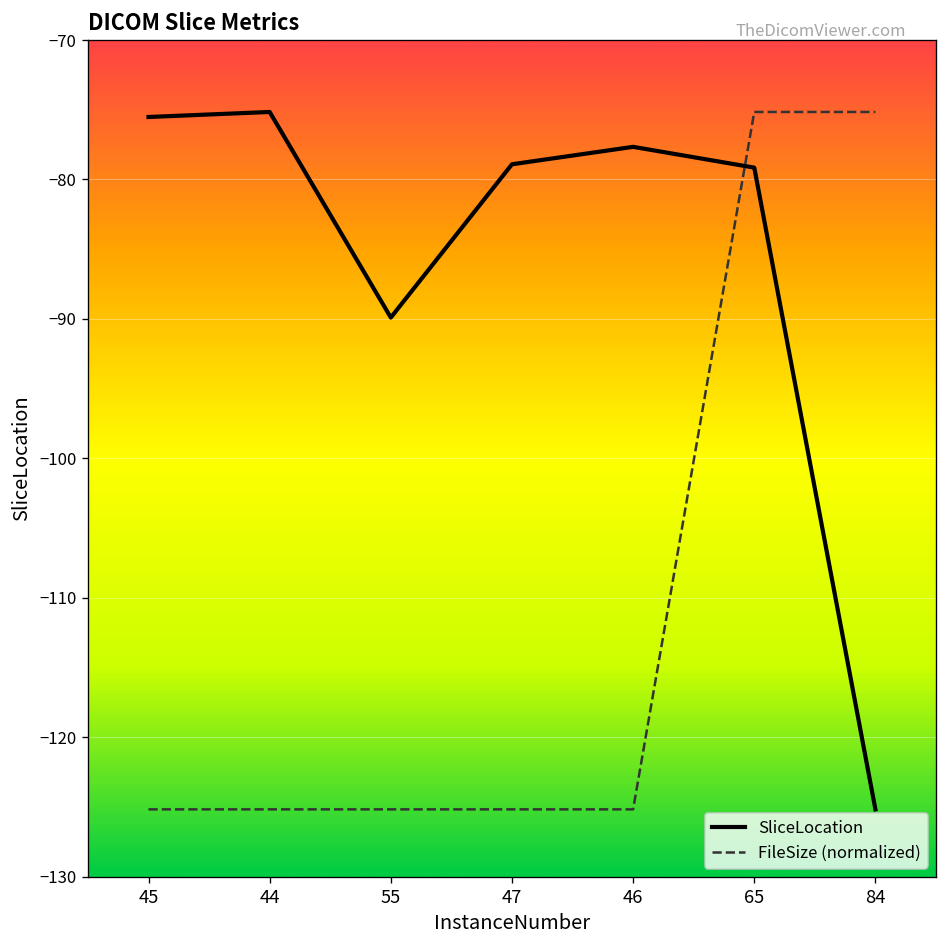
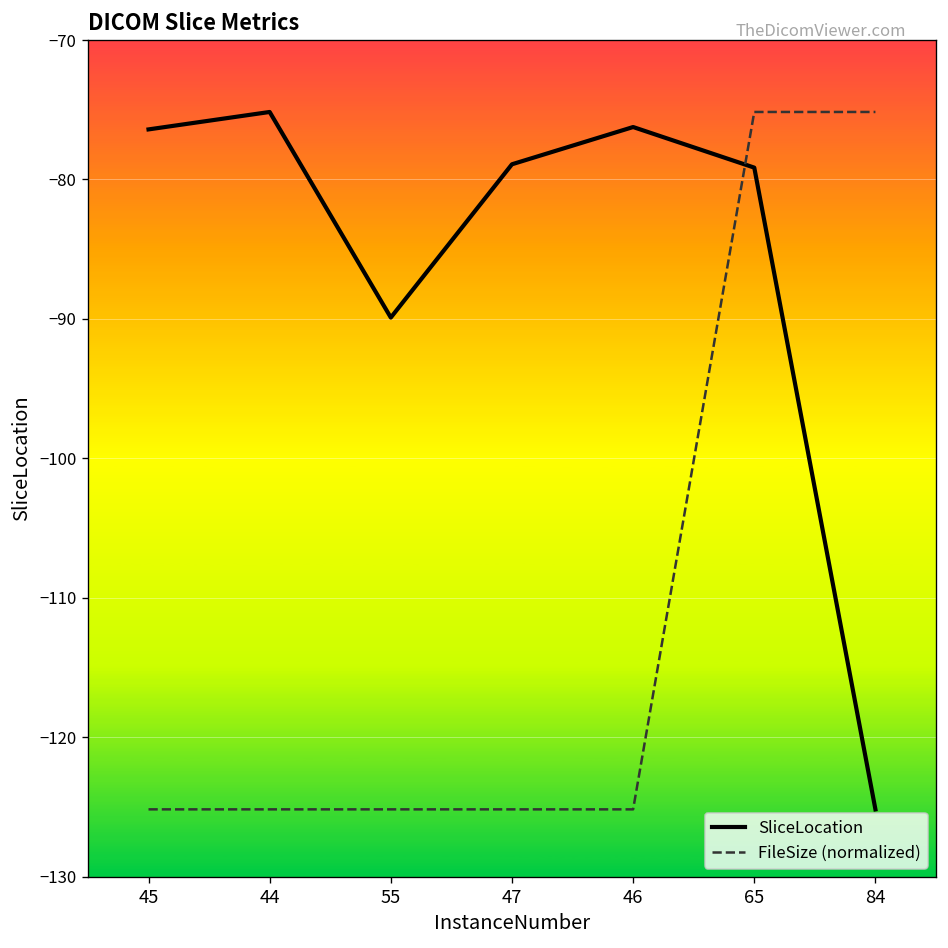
SliceLocation, 45: -75.5 -> -76.4
SliceLocation, 46: -77.7 -> -76.2
